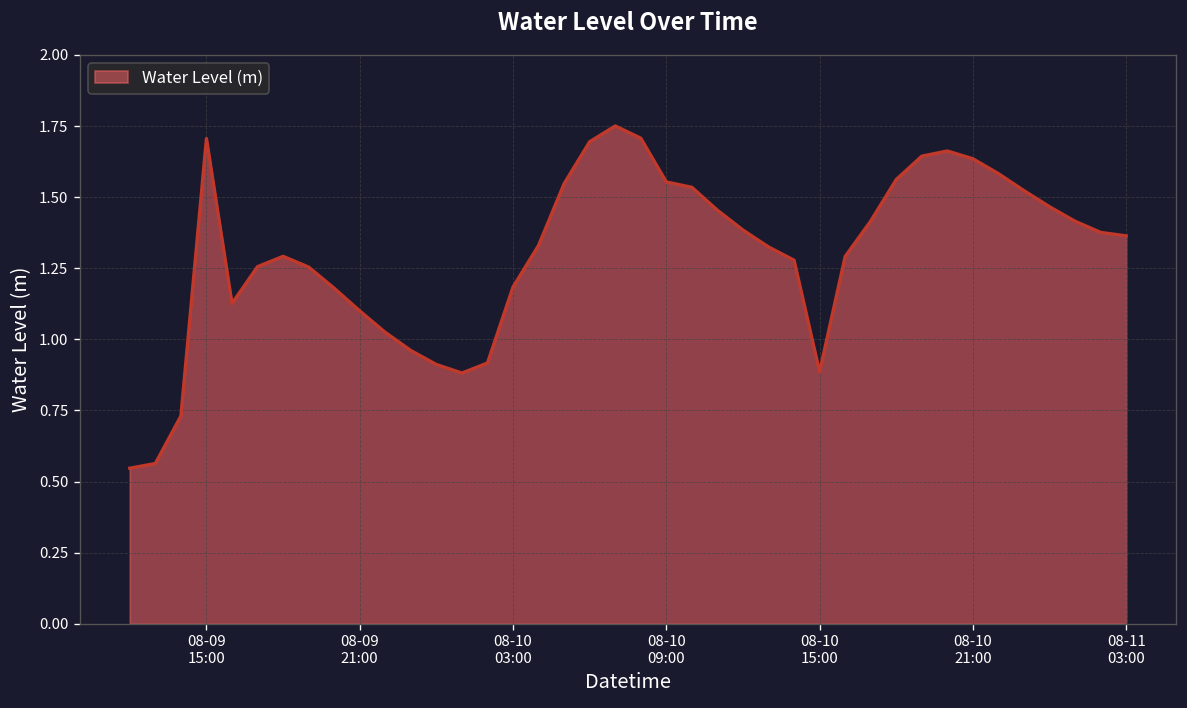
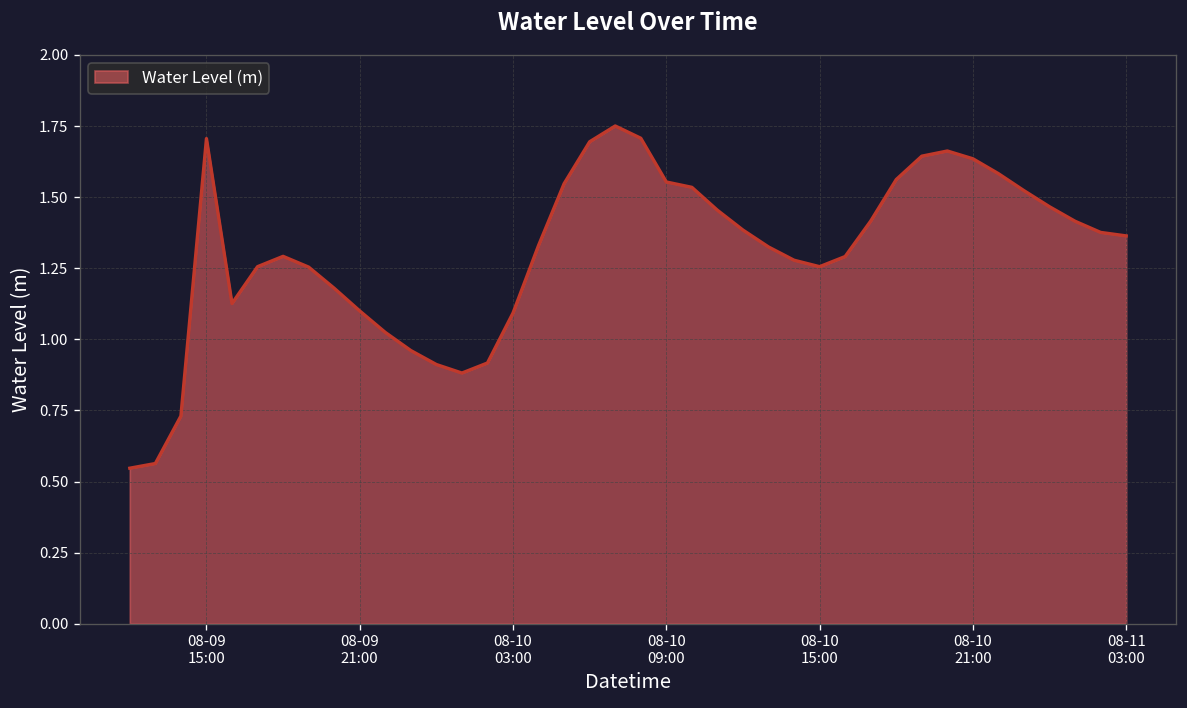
08-10 03:00: 1.18 -> 1.09
08-10 15:00: 0.89 -> 1.26
